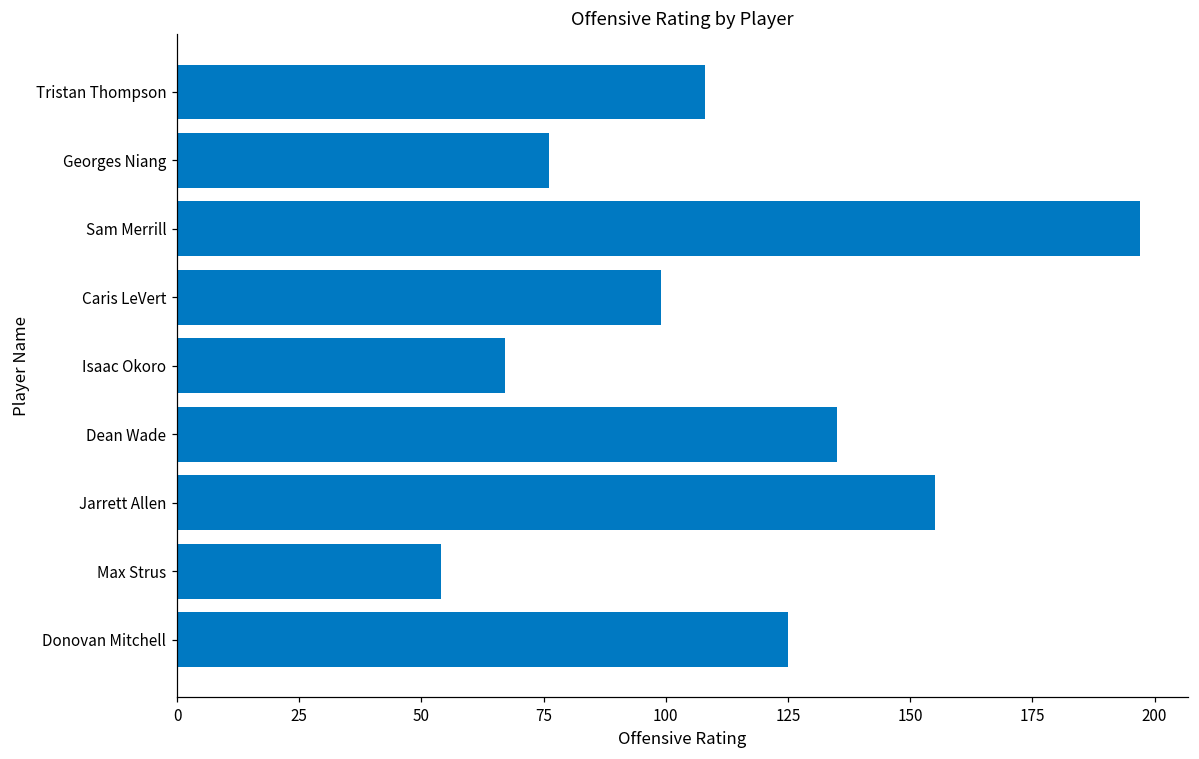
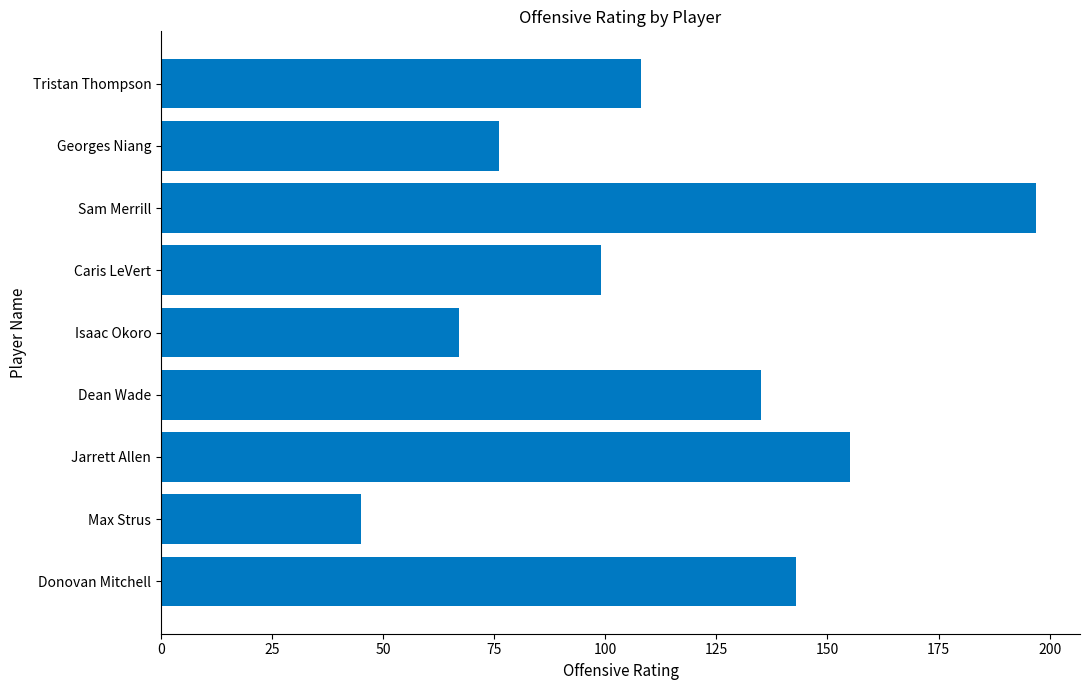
Max Strus: 54 -> 45
Donovan Mitchell: 125 -> 143
